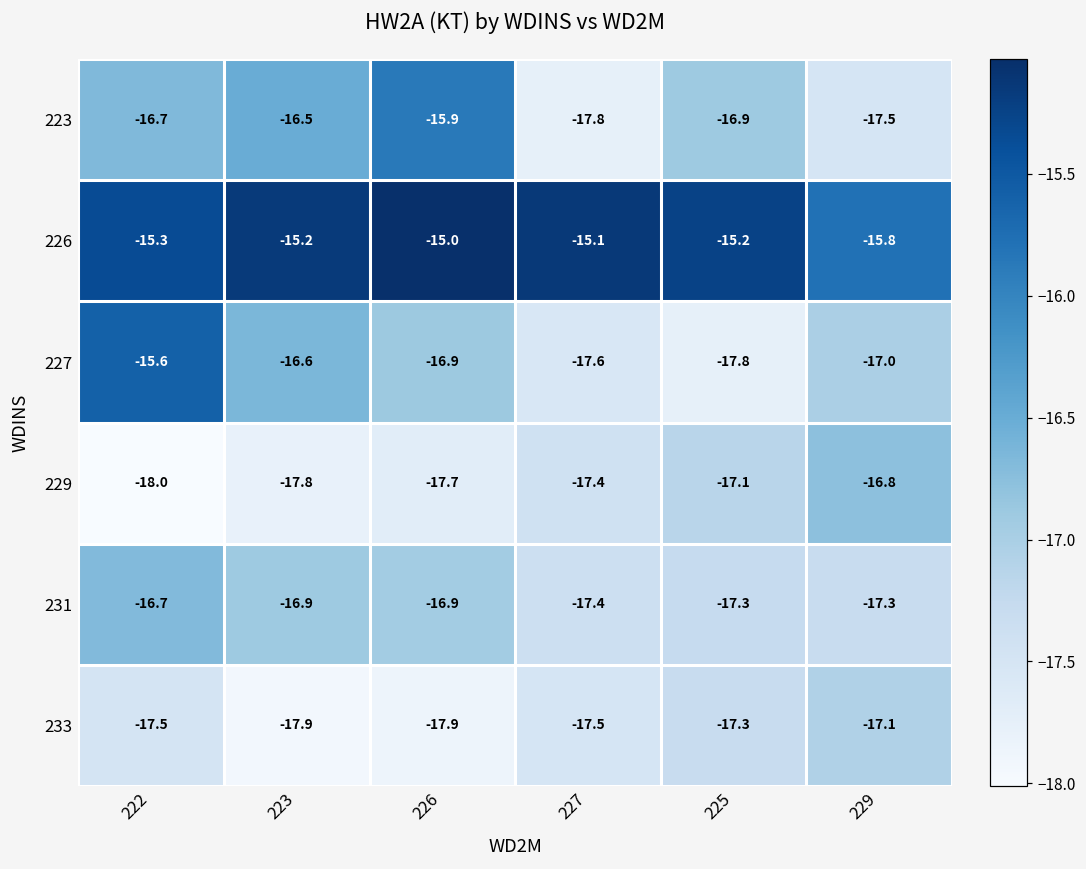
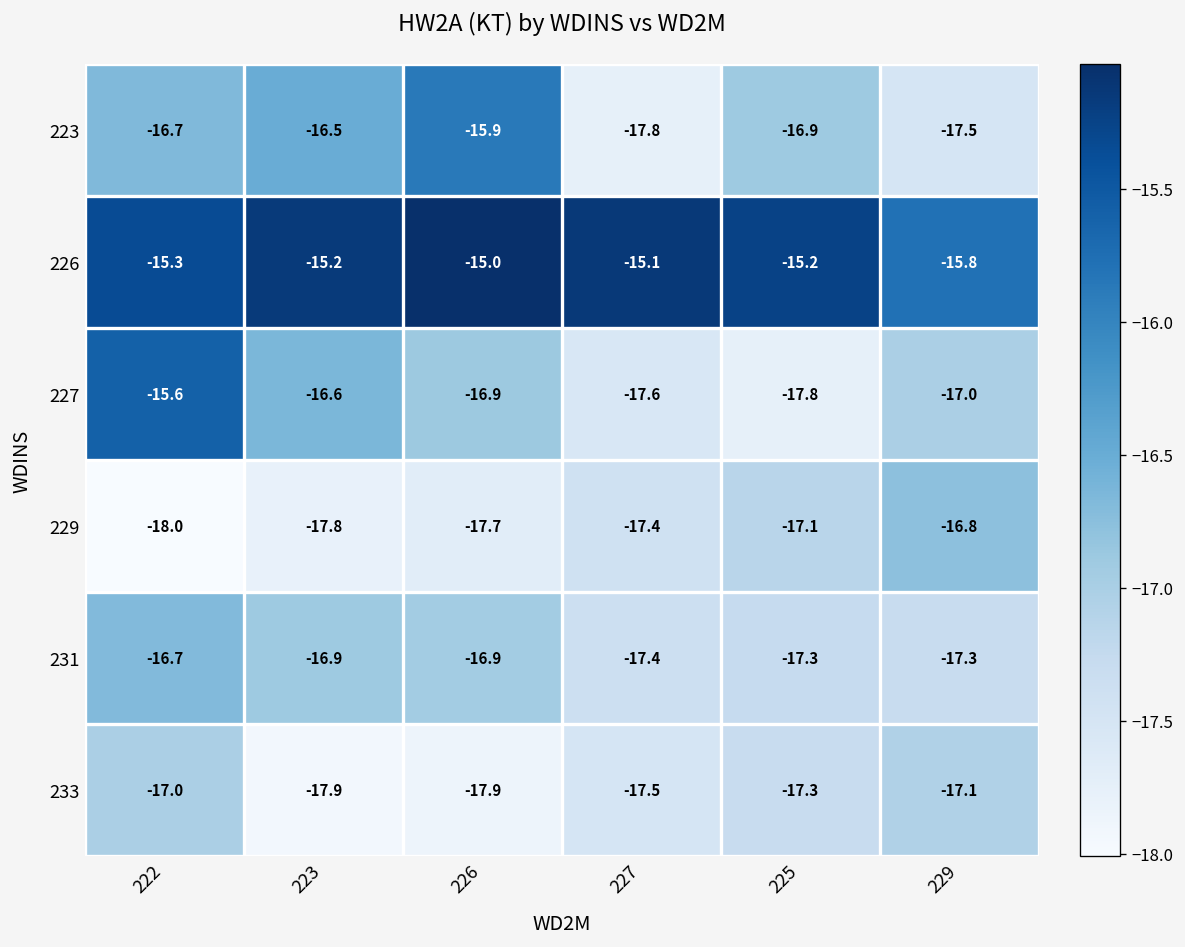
233, 222: -17.5 -> -17.0
